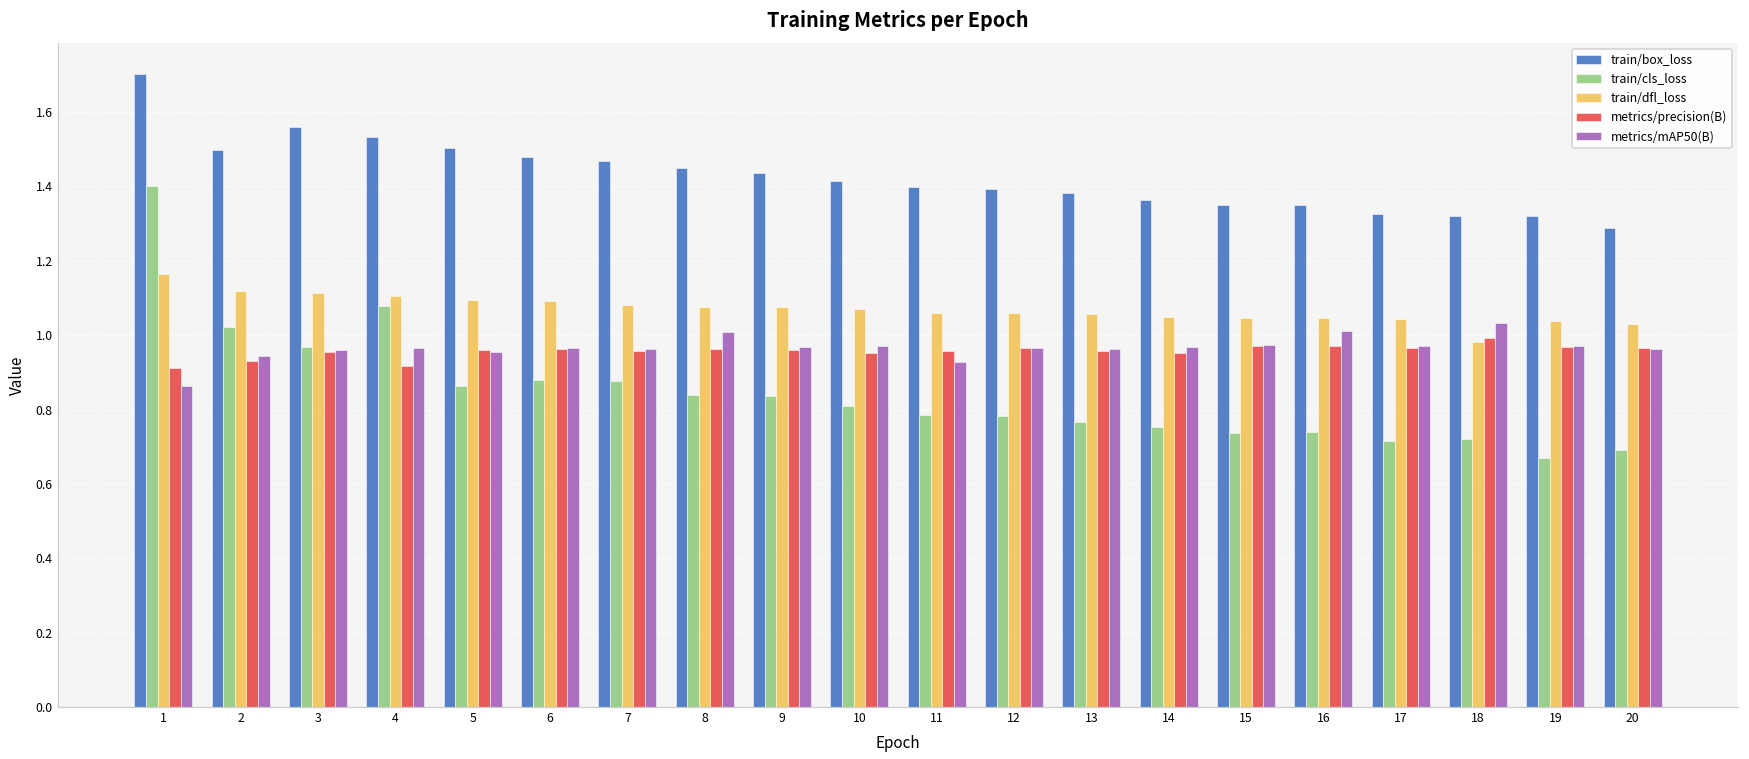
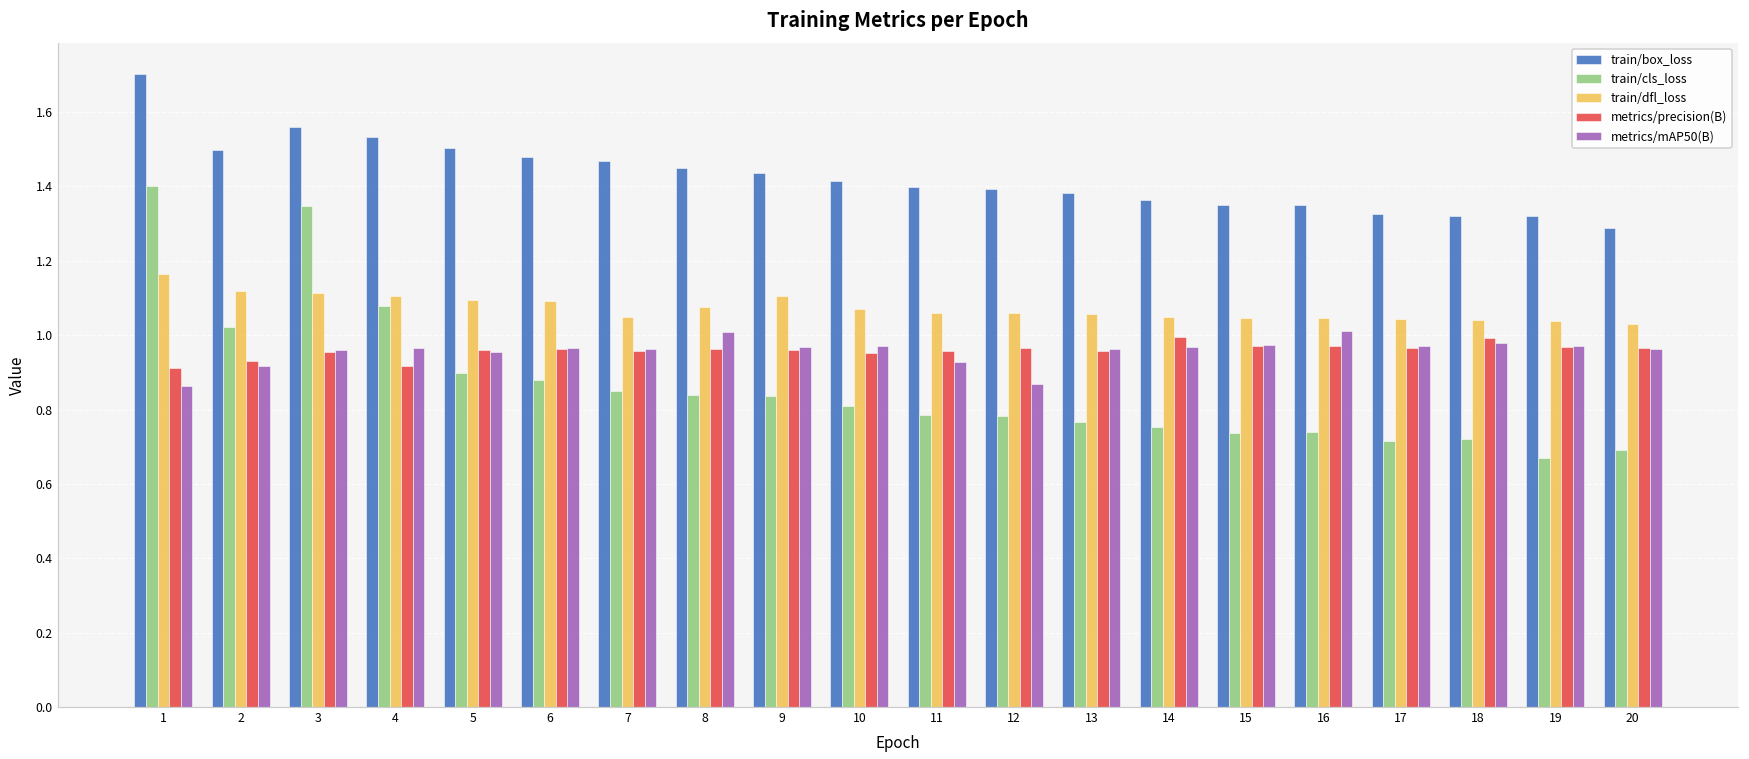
metrics/mAP50(B), 2: 0.94 -> 0.92
train/cls_loss, 3: 0.97 -> 1.35
train/cls_loss, 5: 0.86 -> 0.90
train/cls_loss, 7: 0.88 -> 0.85
train/dfl_loss, 7: 1.08 -> 1.05
train/dfl_loss, 9: 1.08 -> 1.11
metrics/mAP50(B), 12: 0.97 -> 0.87
metrics/precision(B), 14: 0.95 -> 0.99
train/dfl_loss, 18: 0.98 -> 1.04
metrics/mAP50(B), 18: 1.03 -> 0.98
